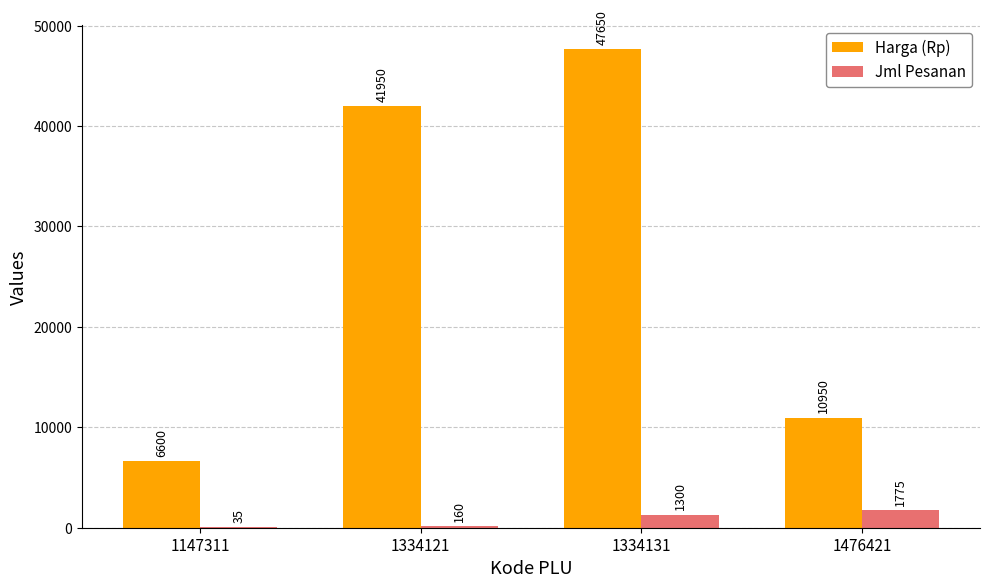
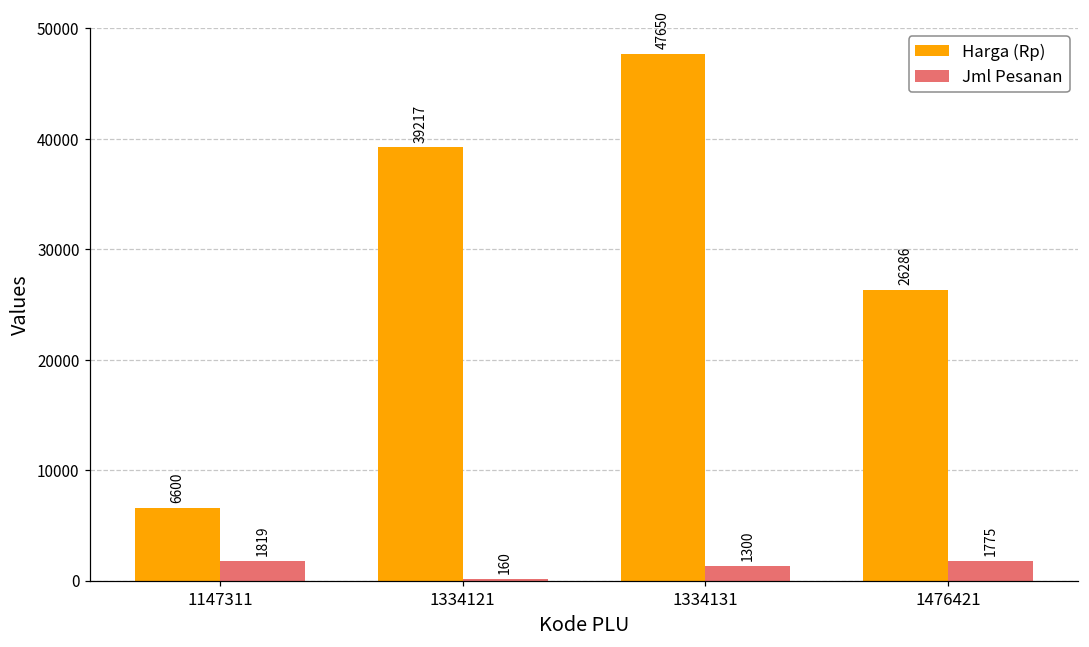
Jml Pesanan, 1147311: 35 -> 1819
Harga (Rp), 1334121: 41950 -> 39217
Harga (Rp), 1476421: 10950 -> 26286
